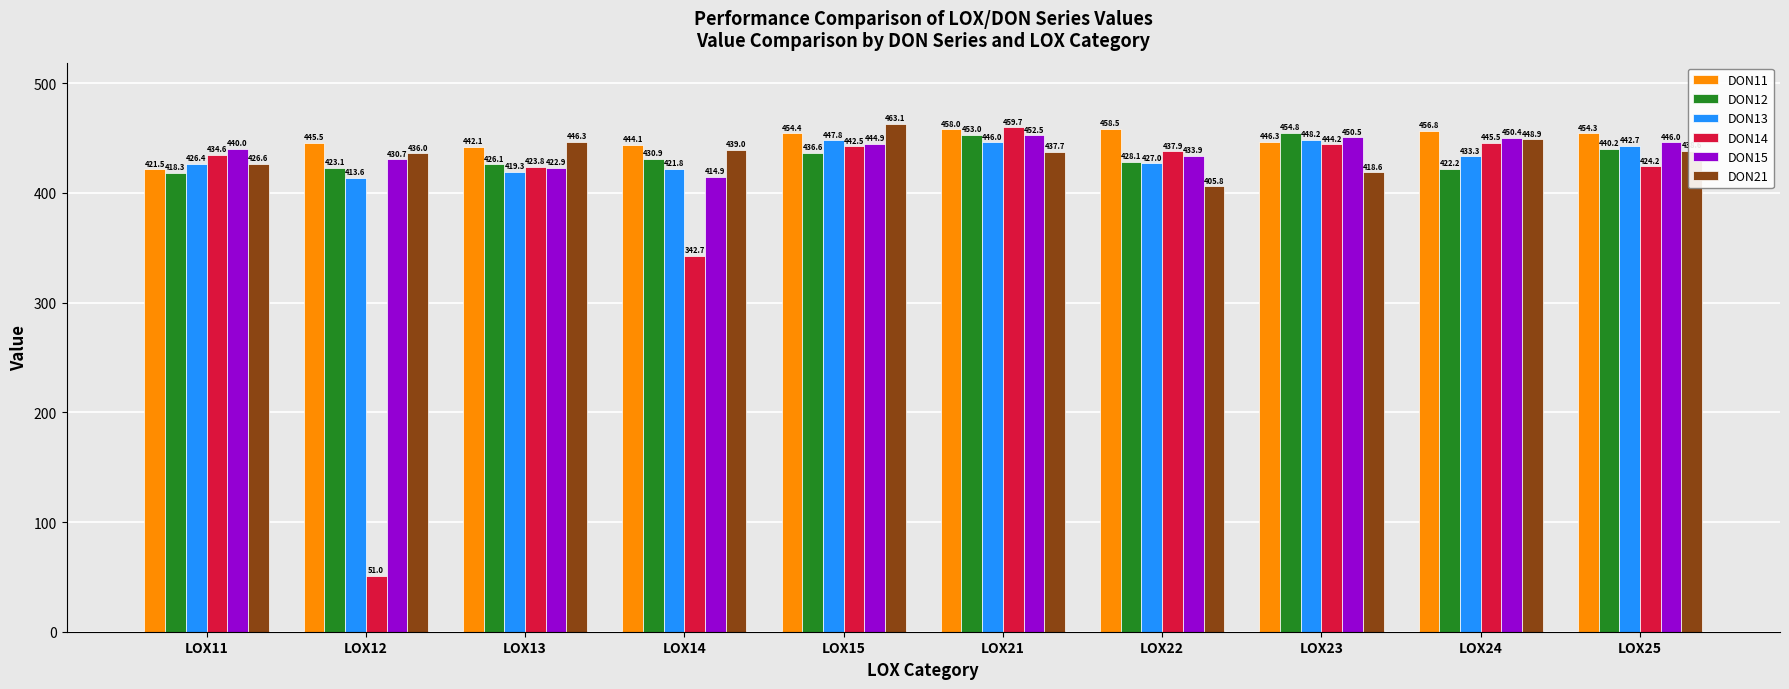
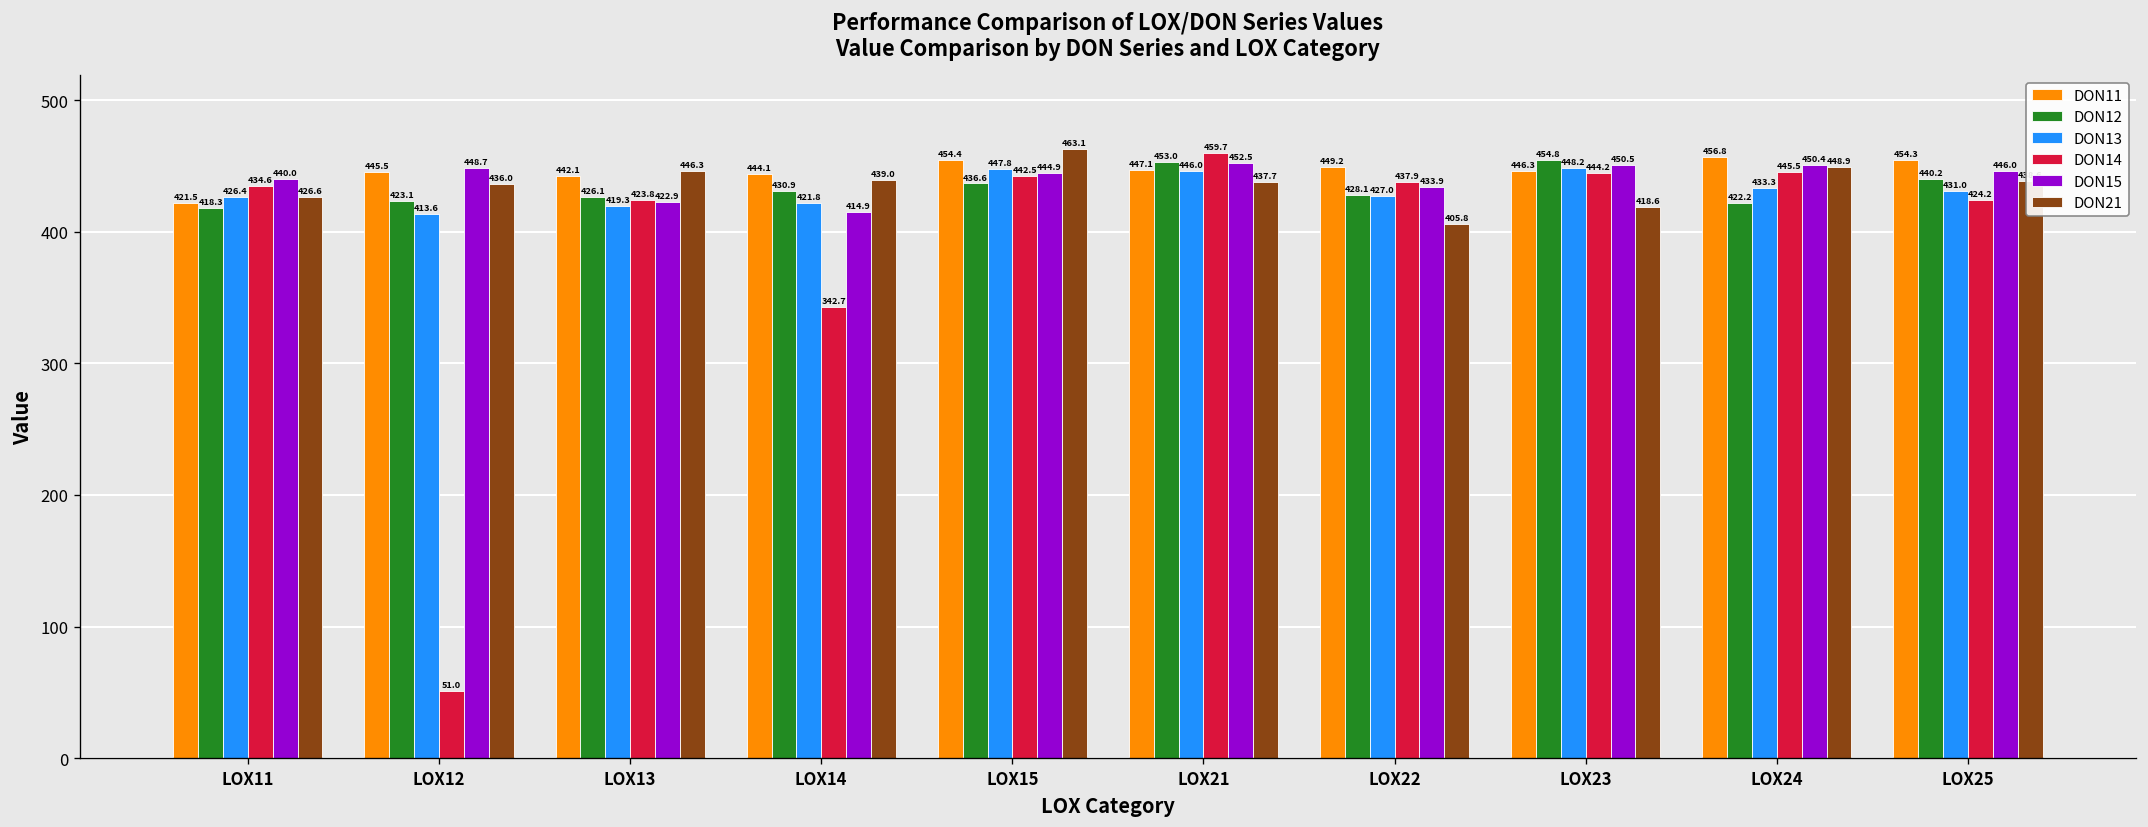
DON15, LOX12: 430.7 -> 448.7
DON11, LOX21: 458.0 -> 447.1
DON11, LOX22: 458.5 -> 449.2
DON13, LOX25: 442.7 -> 431.0
